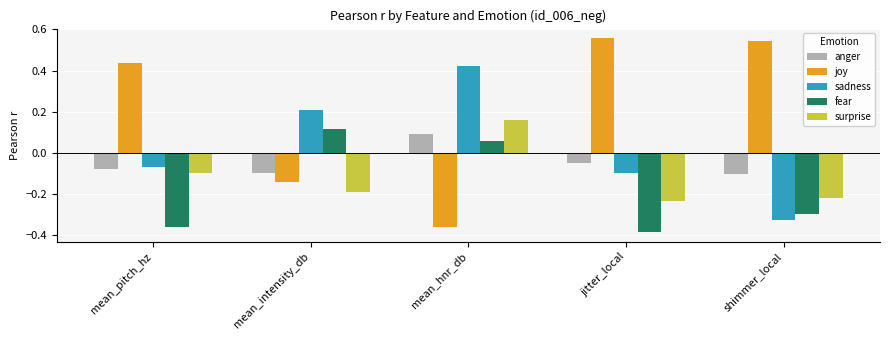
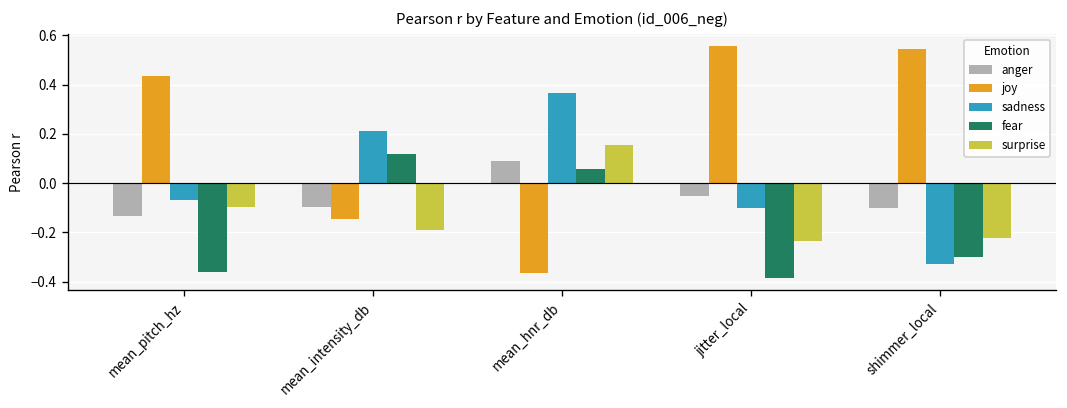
anger, mean_pitch_hz: -0.08 -> -0.13
sadness, mean_hnr_db: 0.42 -> 0.37
